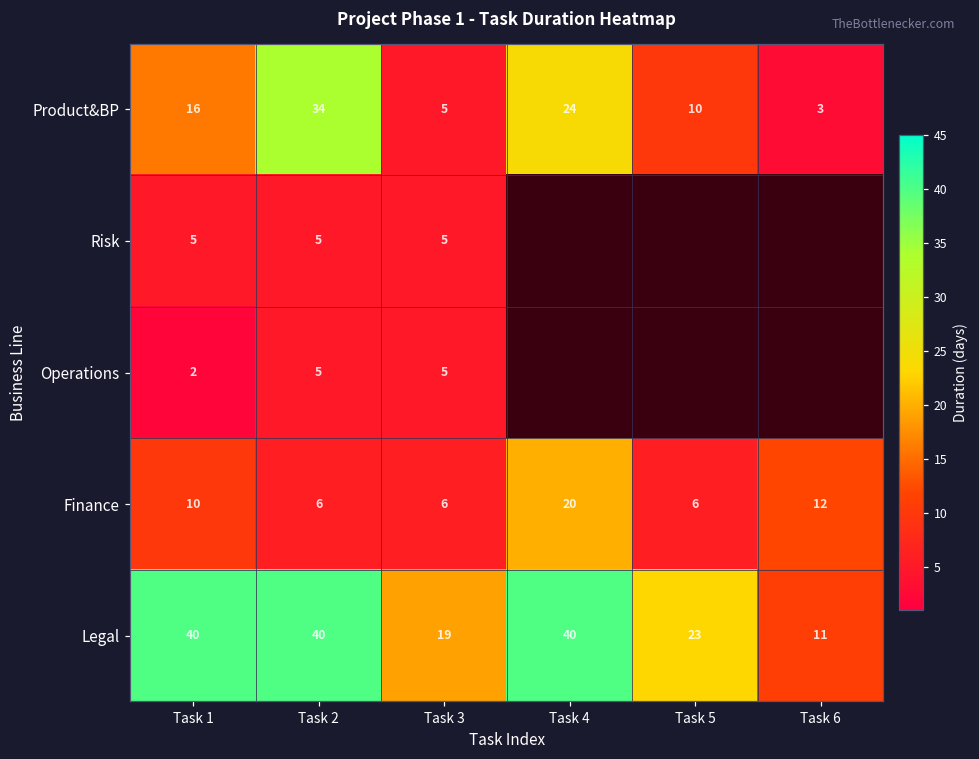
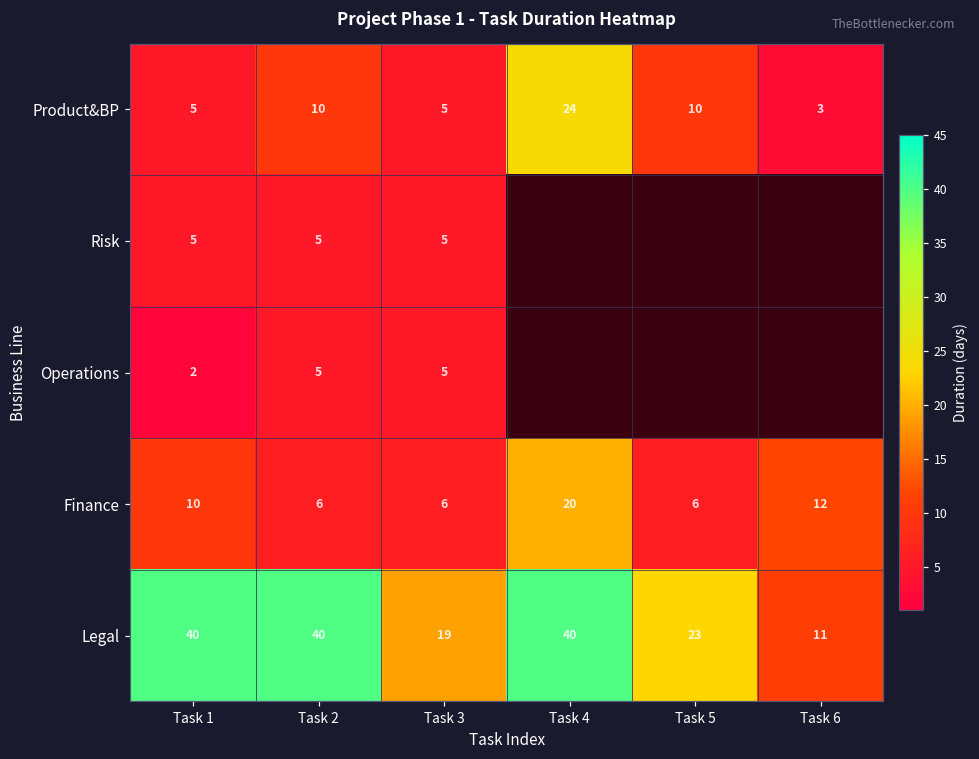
Product&BP, Task 1: 16 -> 5
Product&BP, Task 2: 34 -> 10
